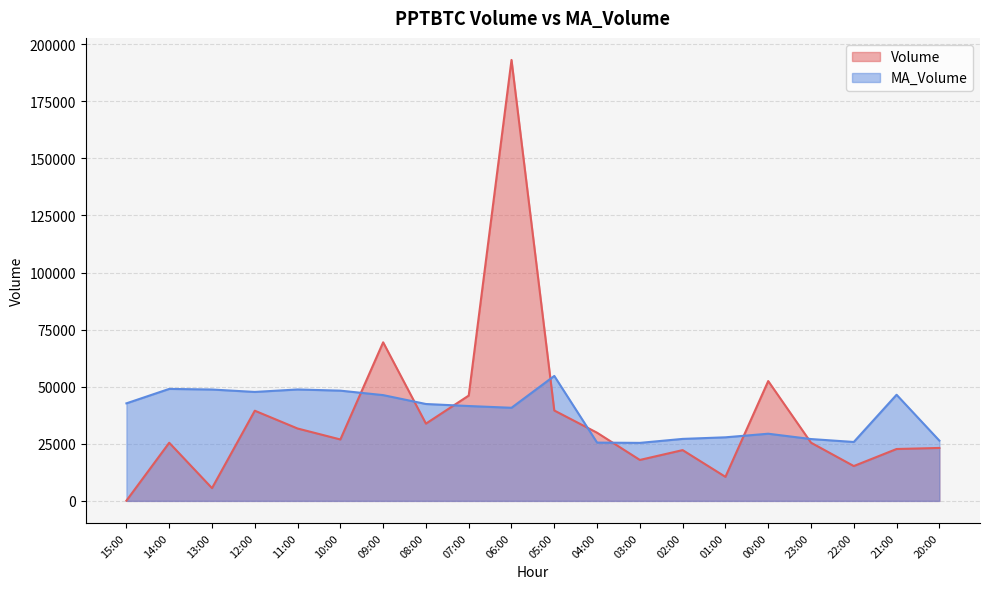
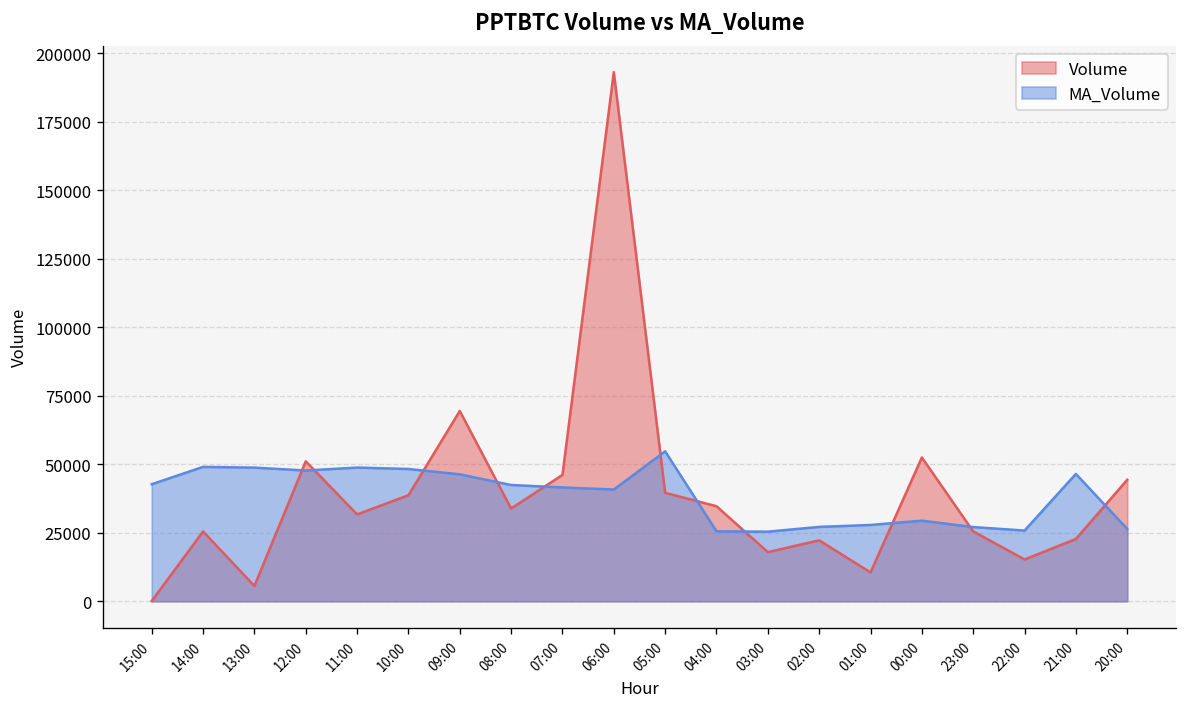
Volume, 12:00: 39000 -> 51000
Volume, 10:00: 27000 -> 39000
Volume, 04:00: 30000 -> 35000
Volume, 20:00: 23000 -> 44000
